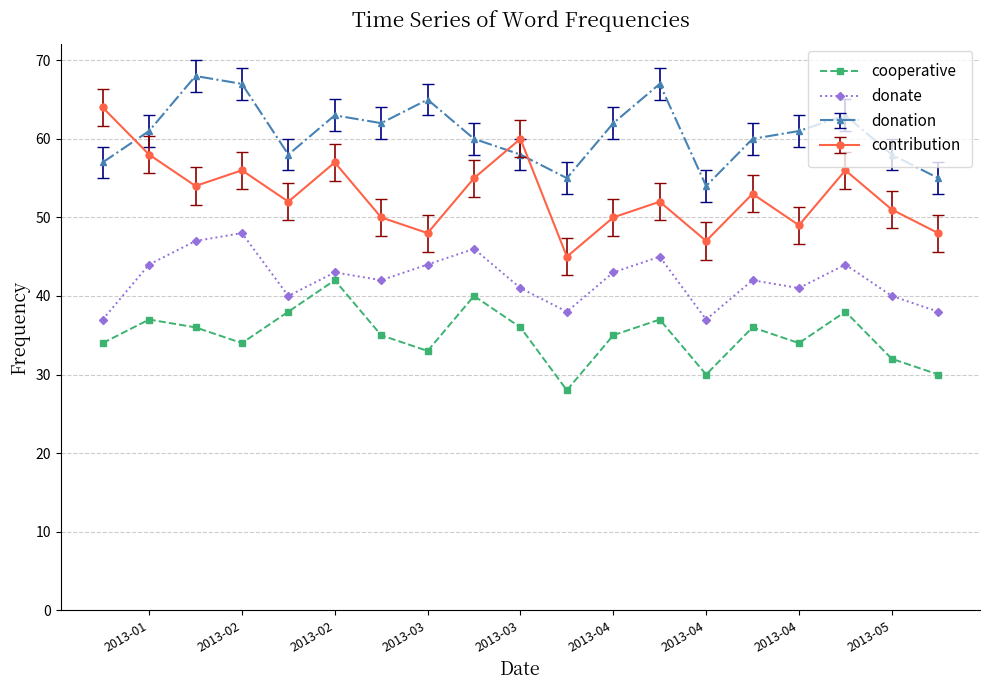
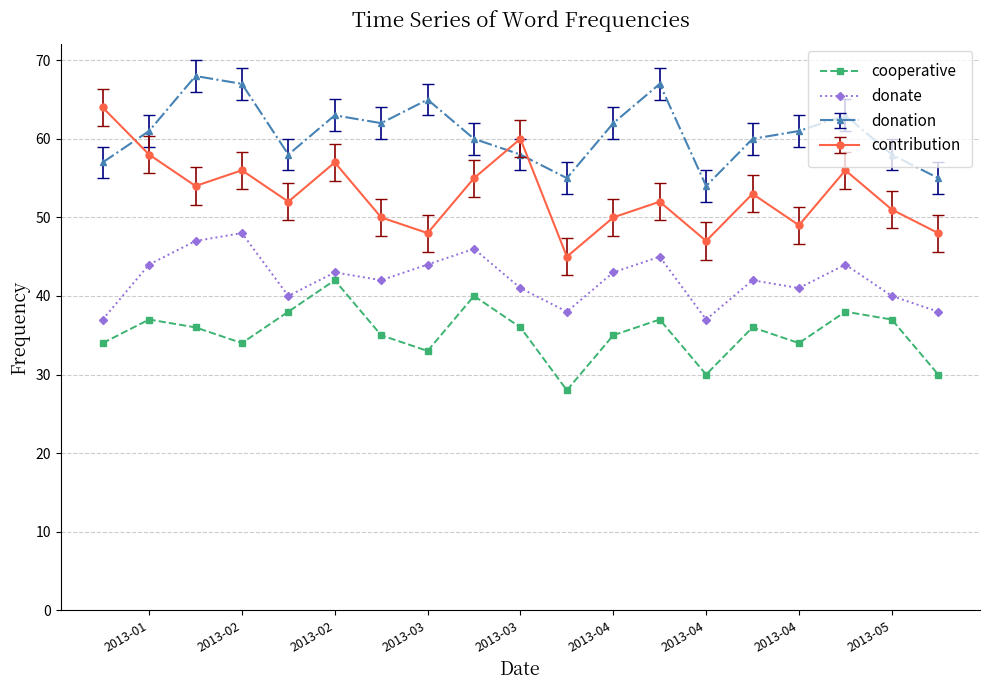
cooperative, 2013-05: 32 -> 37
